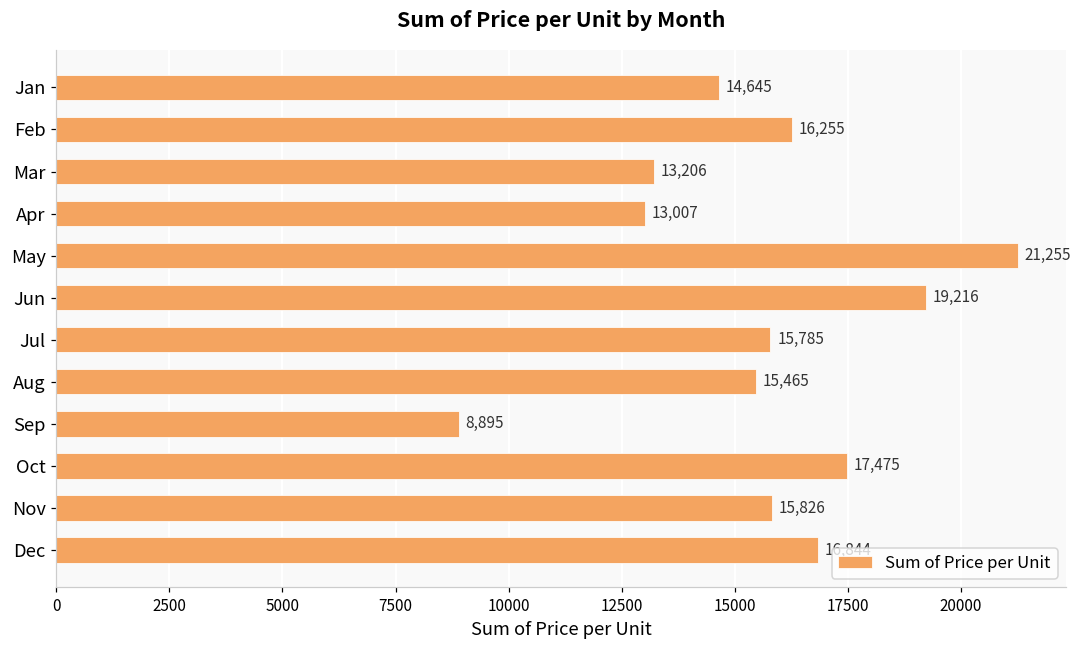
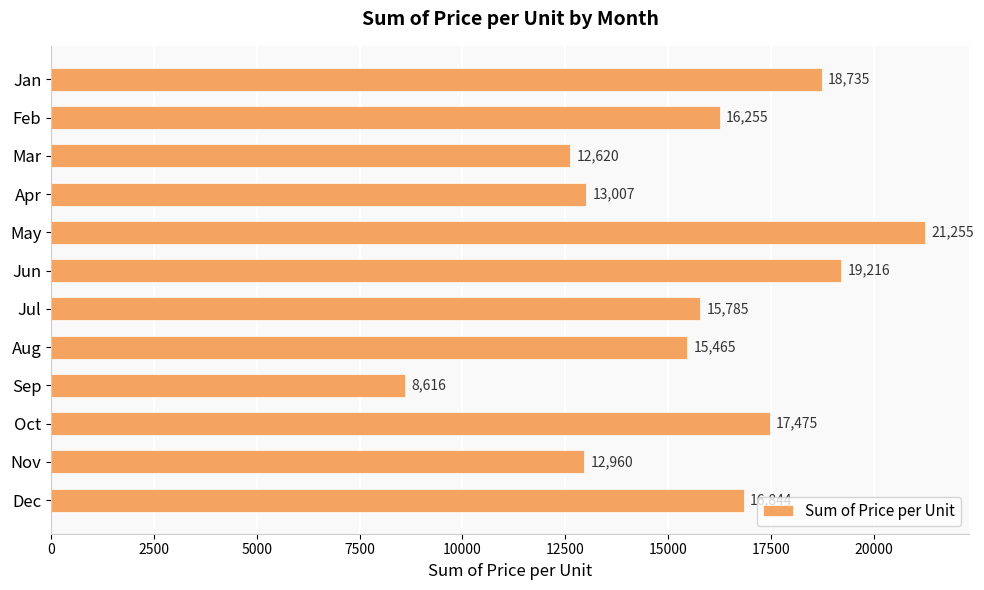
Jan: 14,645 -> 18,735
Mar: 13,206 -> 12,620
Sep: 8,895 -> 8,616
Nov: 15,826 -> 12,960
